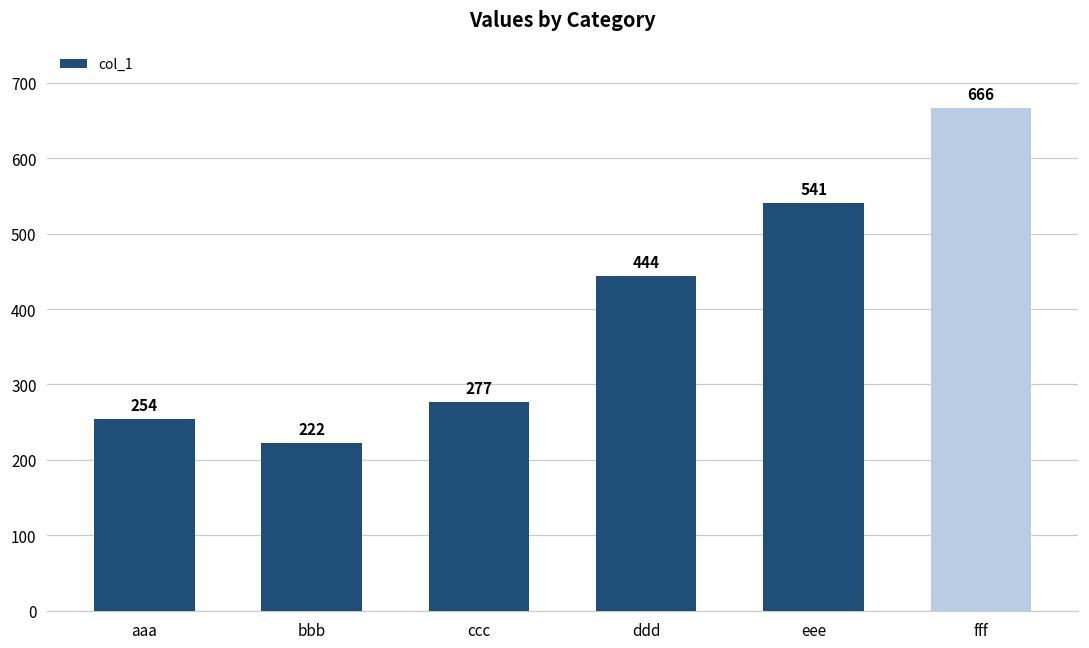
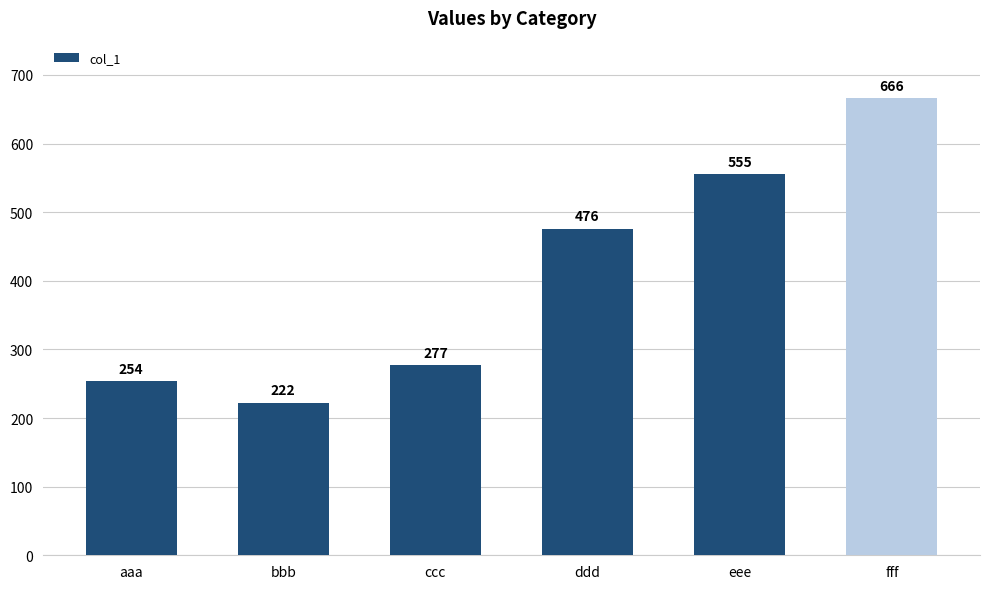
ddd: 444 -> 476
eee: 541 -> 555
